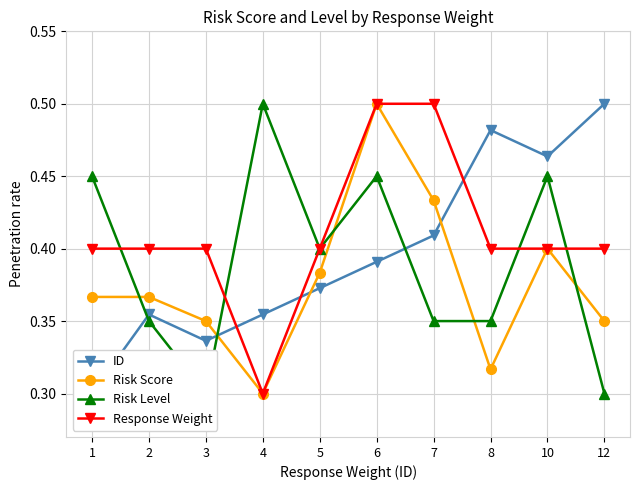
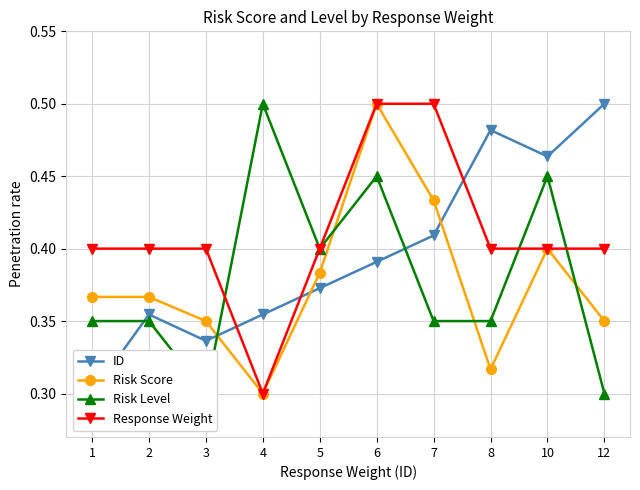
Risk Level, 1: 0.450 -> 0.350
